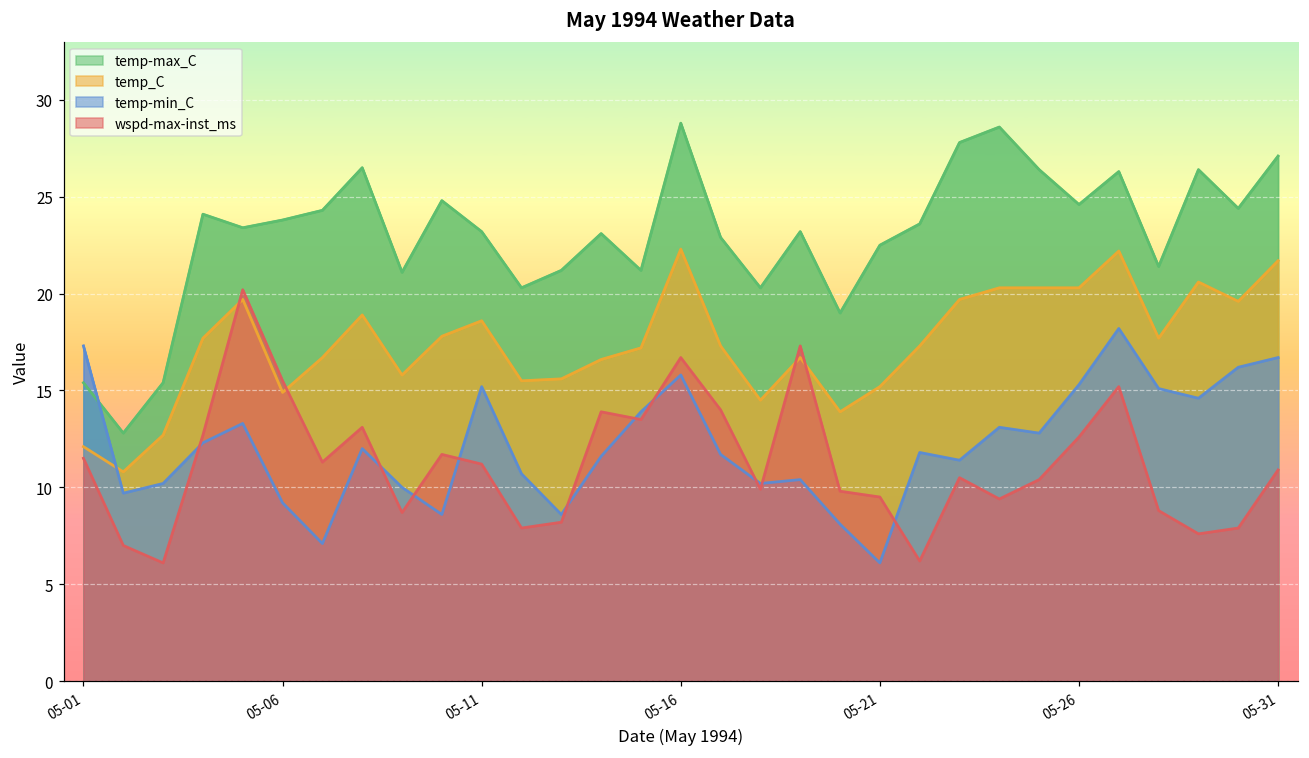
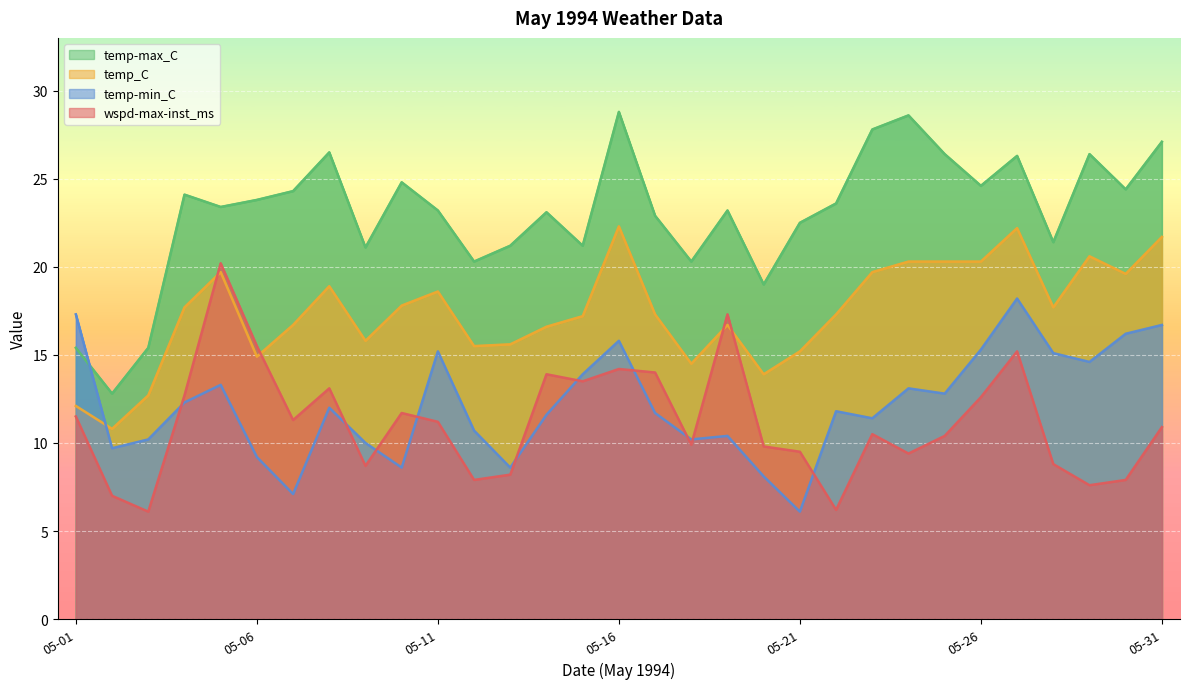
wspd-max-inst_ms, 05-16: 16.7 -> 14.2
